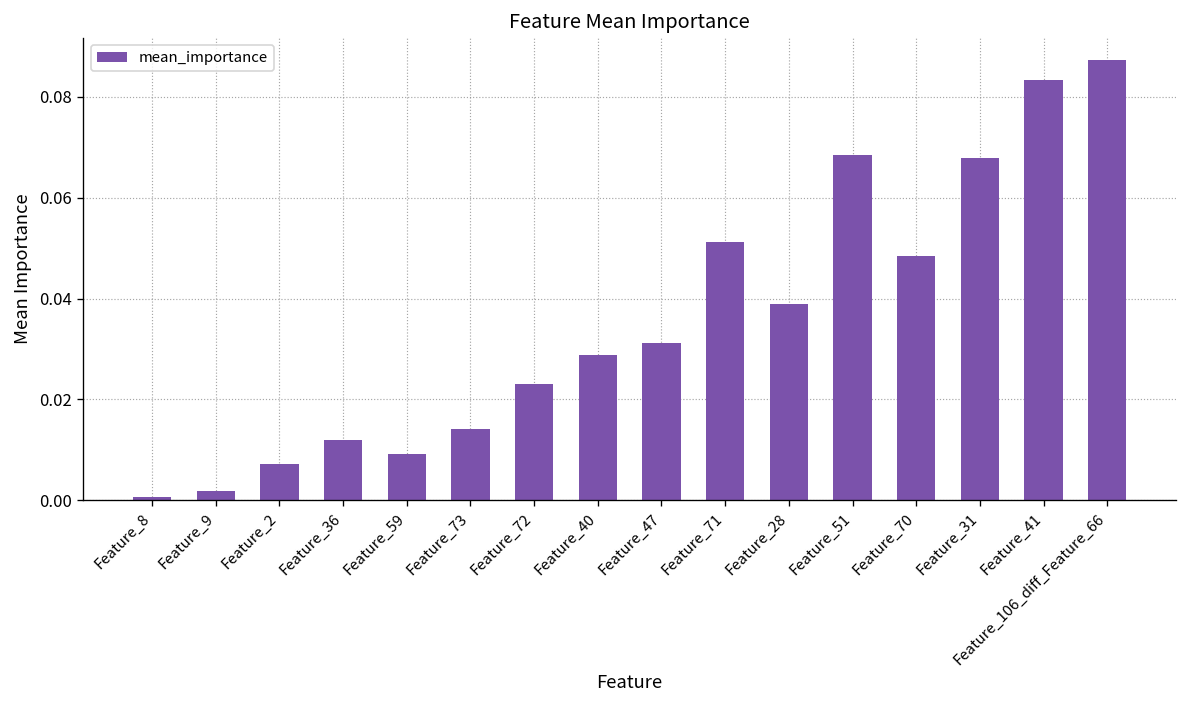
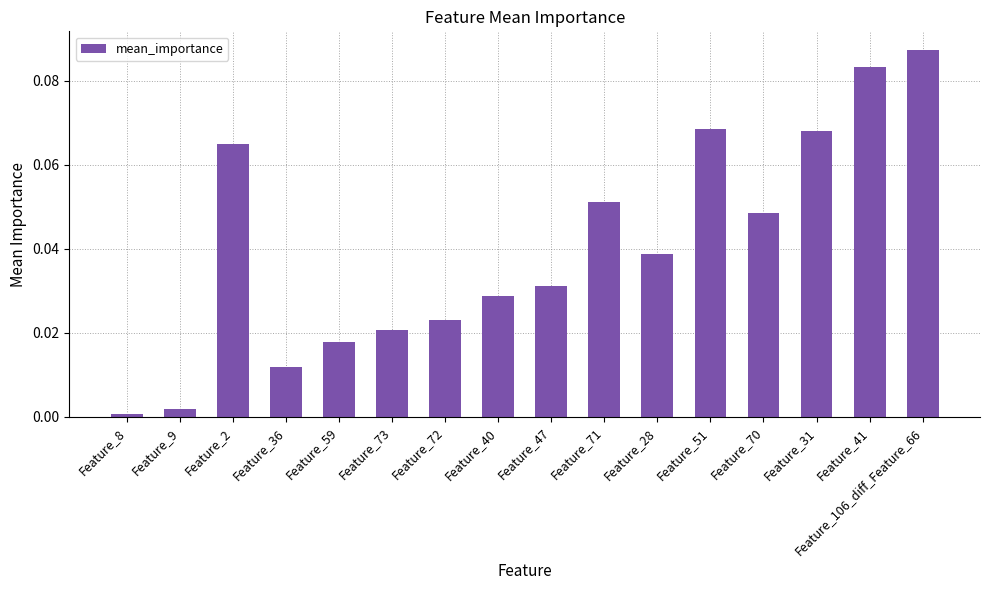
Feature_2: 0.007 -> 0.065
Feature_59: 0.009 -> 0.018
Feature_73: 0.014 -> 0.021
